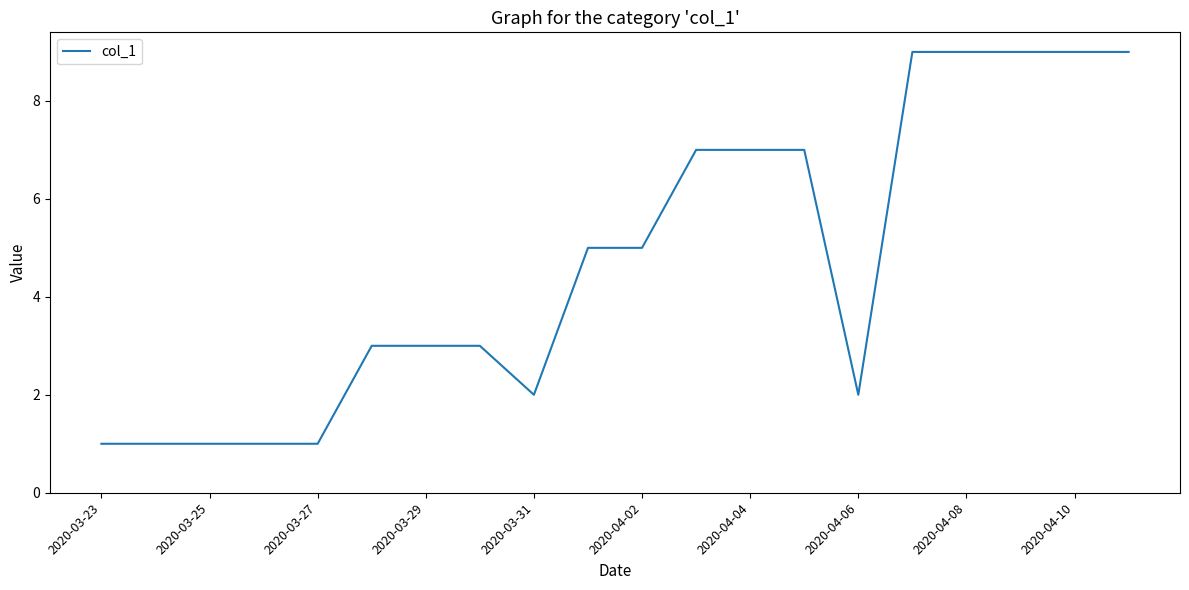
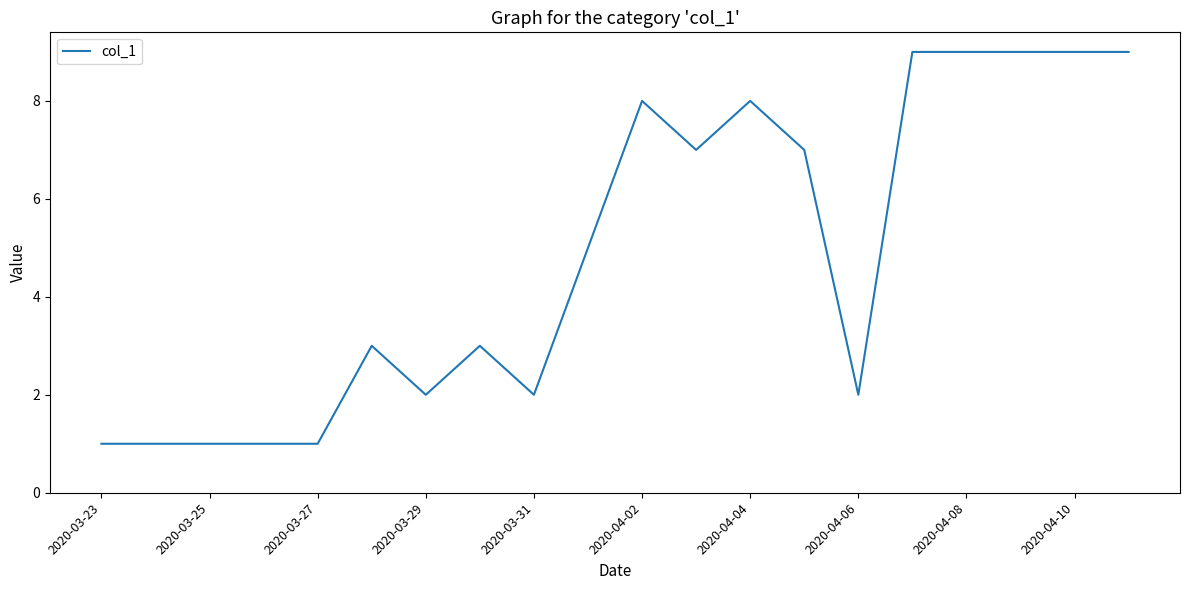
2020-03-29: 3 -> 2
2020-04-02: 5 -> 8
2020-04-04: 7 -> 8
